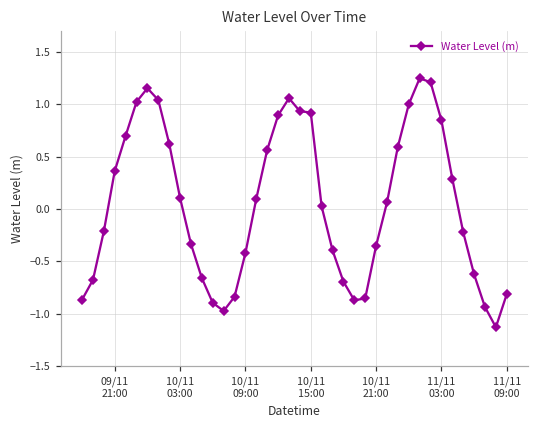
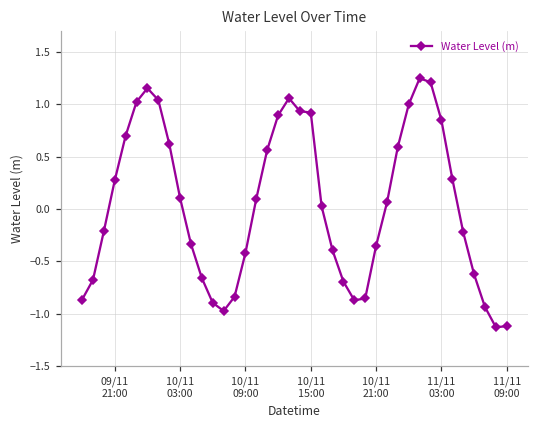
09/11 21:00: 0.4 -> 0.3
11/11 09:00: -0.8 -> -1.1
